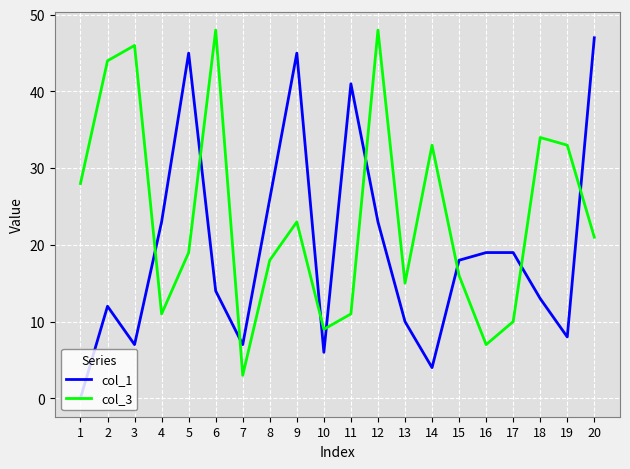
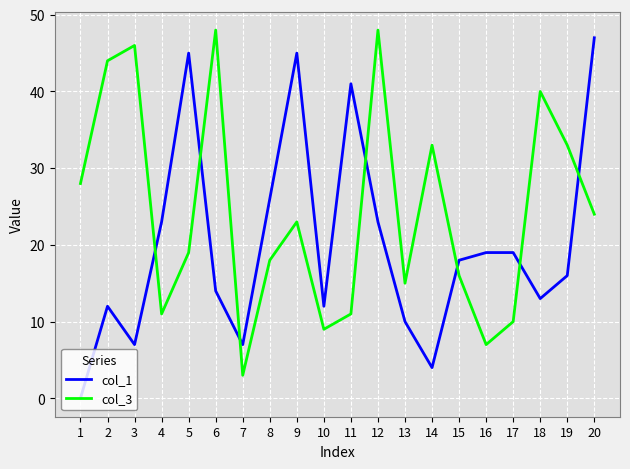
col_1, 10: 6 -> 12
col_3, 18: 34 -> 40
col_1, 19: 8 -> 16
col_3, 20: 21 -> 24
